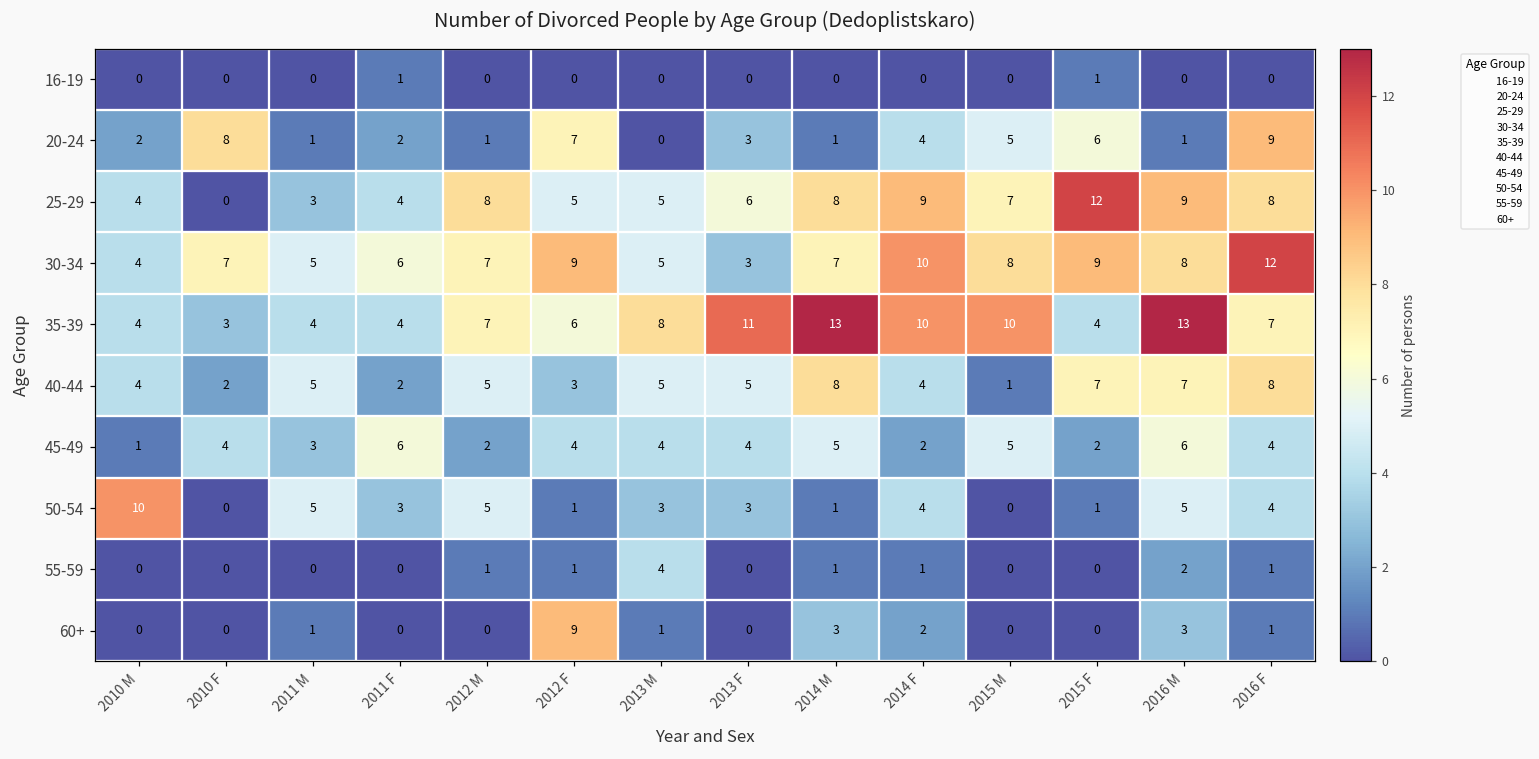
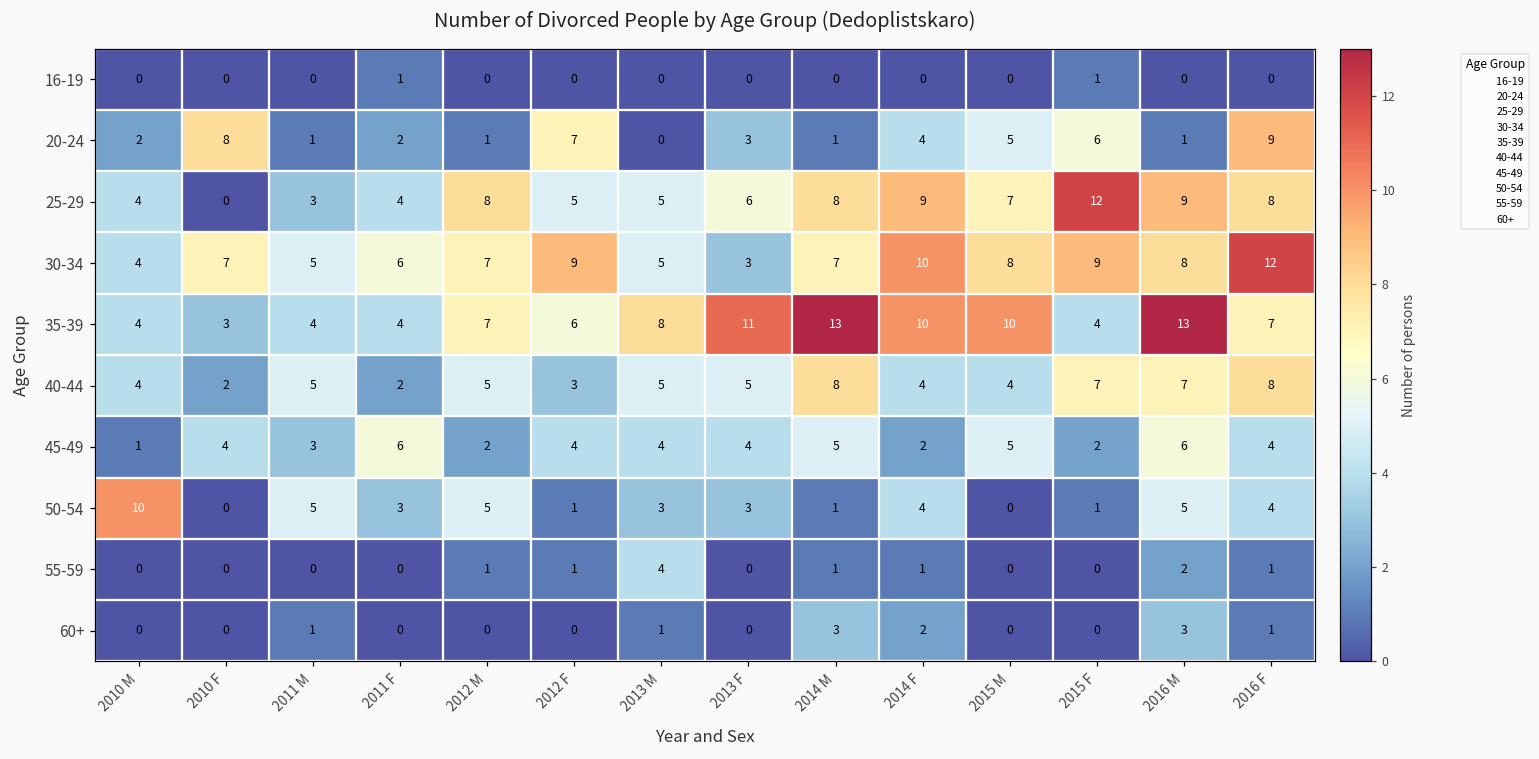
40-44, 2015 M: 1 -> 4
60+, 2012 F: 9 -> 0
